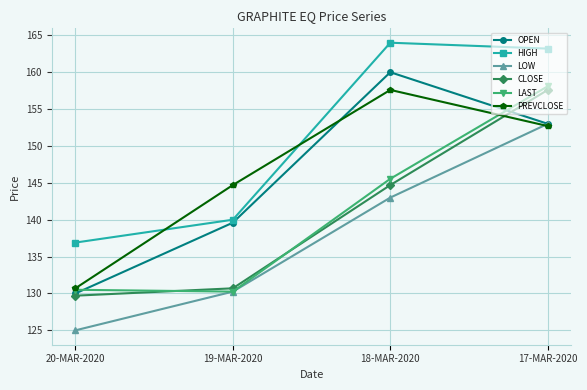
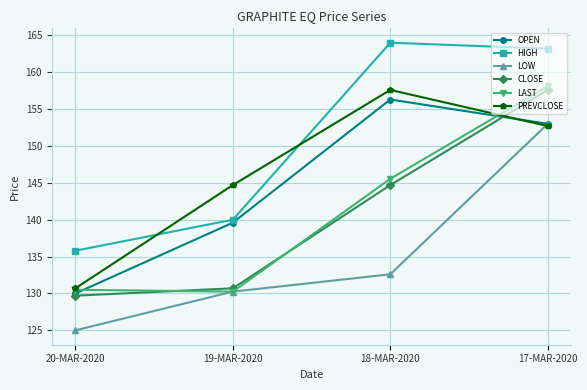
HIGH, 20-MAR-2020: 137 -> 136
OPEN, 18-MAR-2020: 160 -> 156
LOW, 18-MAR-2020: 143 -> 133
